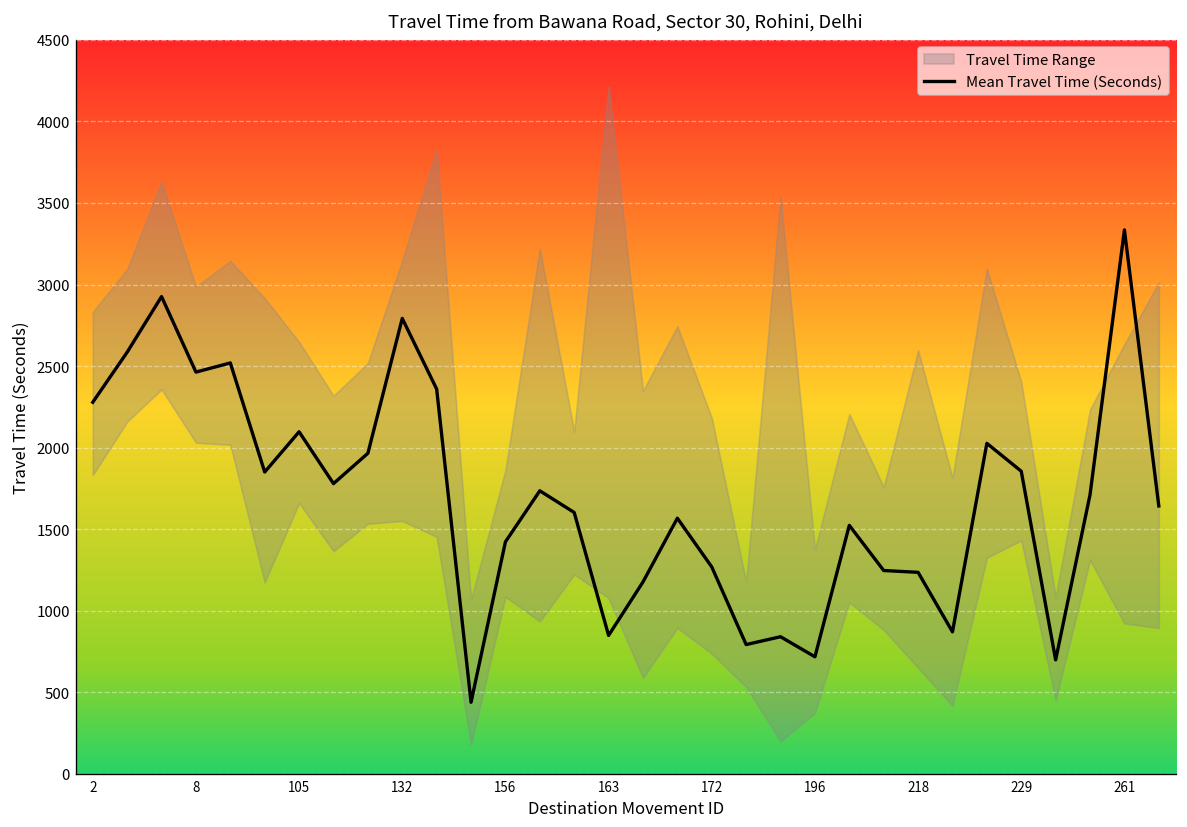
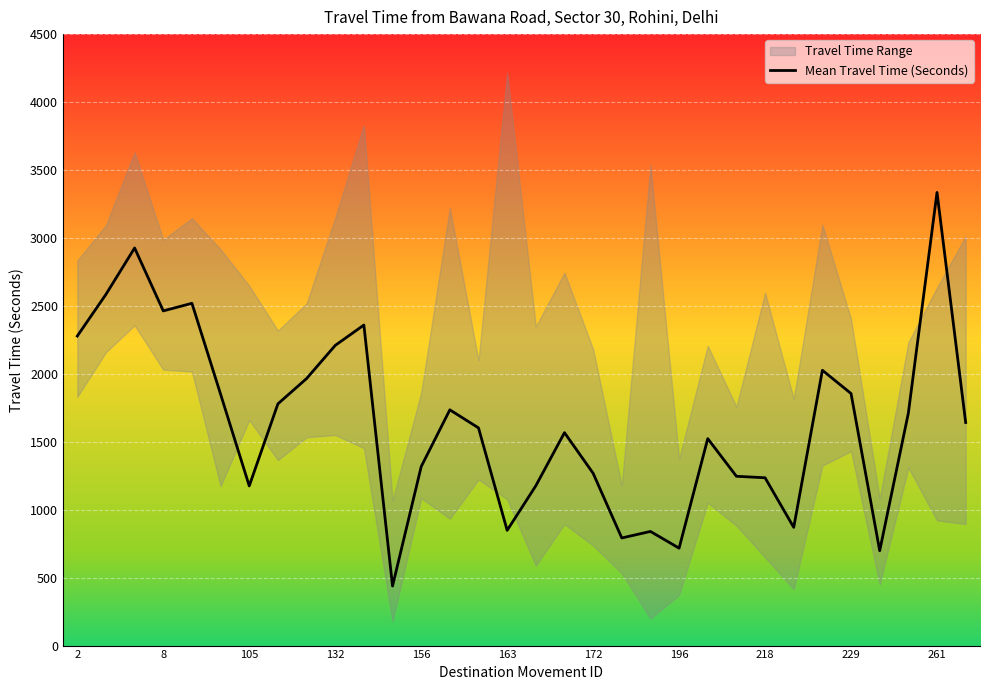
Mean Travel Time (Seconds), 105: 2100 -> 1180
Mean Travel Time (Seconds), 132: 2790 -> 2210
Mean Travel Time (Seconds), 156: 1420 -> 1320
